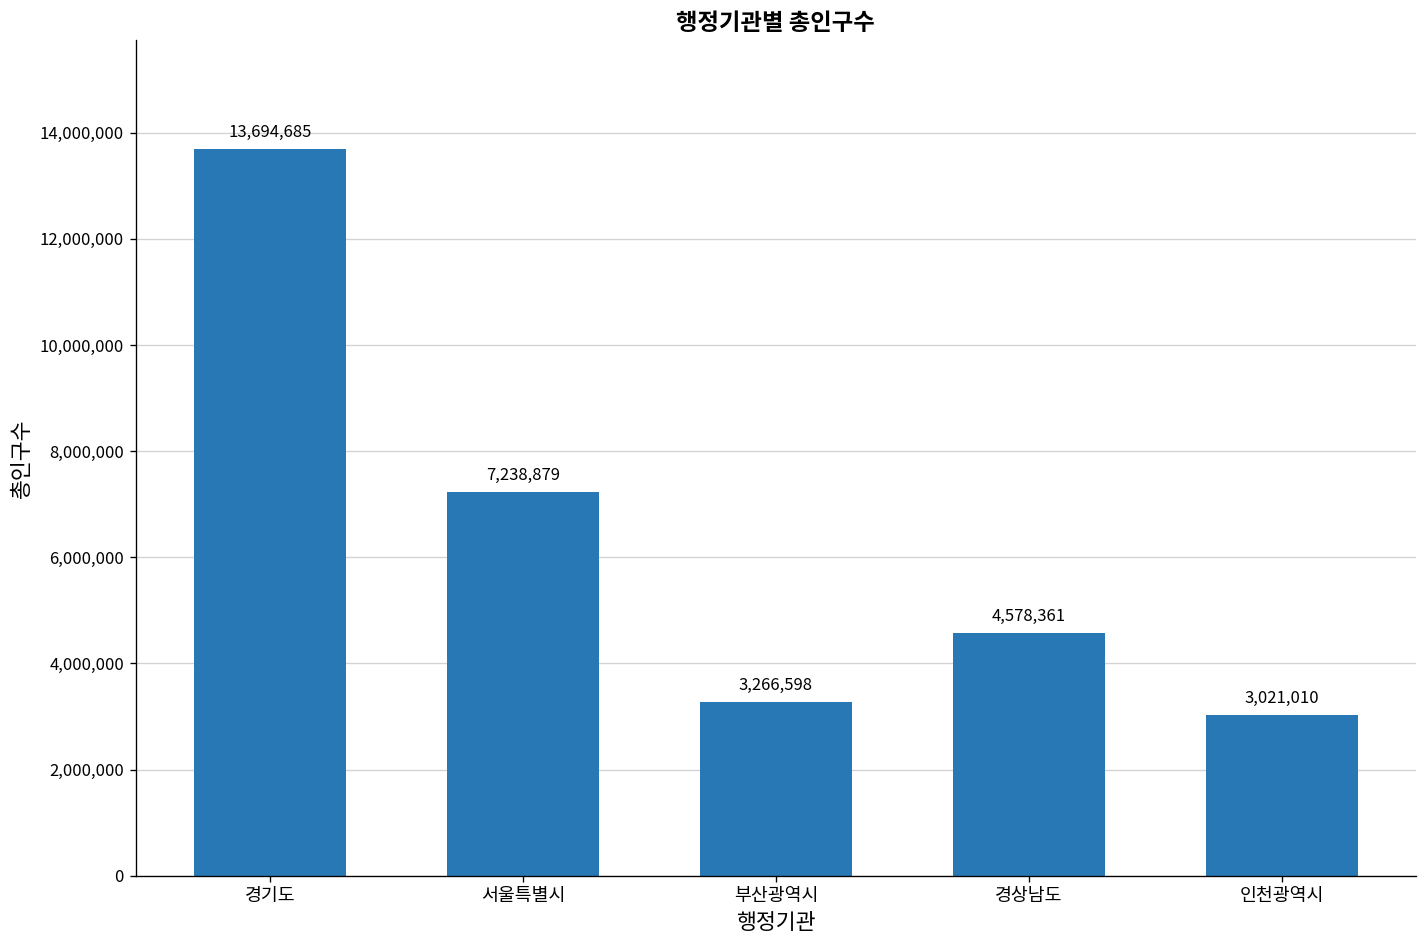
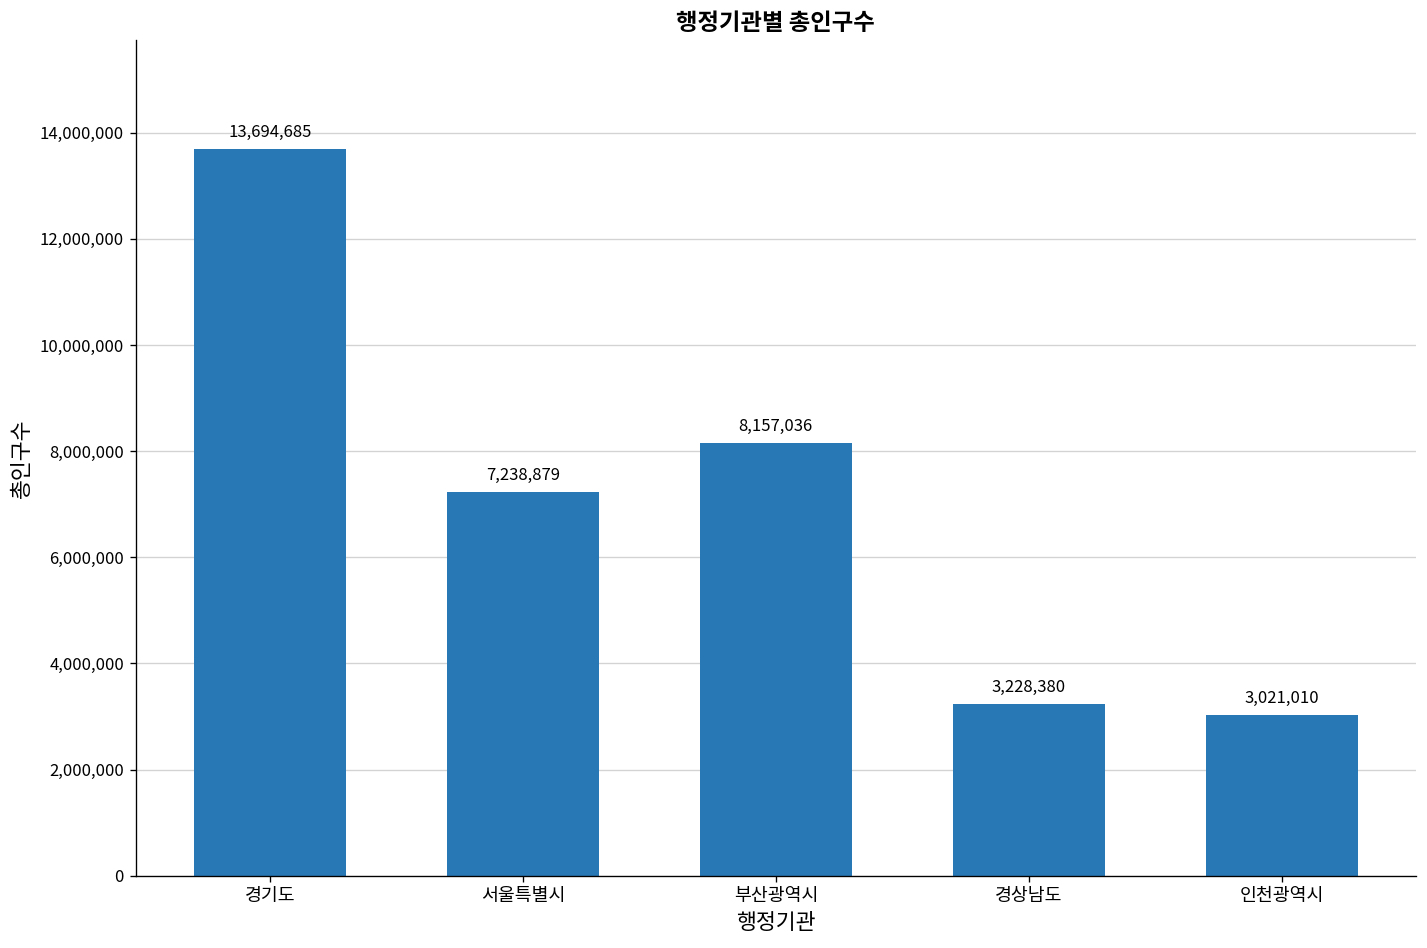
부산광역시: 3,266,598 -> 8,157,036
경상남도: 4,578,361 -> 3,228,380
